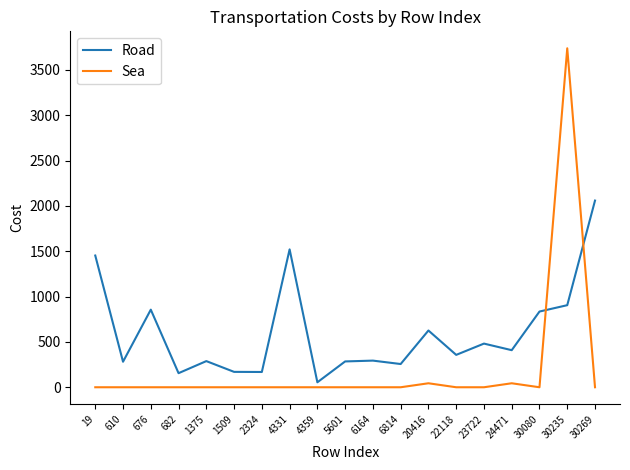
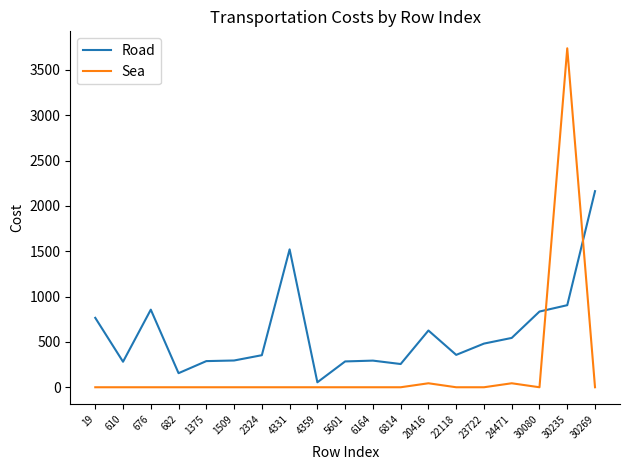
Road, 19: 1500 -> 800
Road, 1509: 200 -> 300
Road, 2324: 200 -> 400
Road, 24471: 400 -> 500
Road, 30269: 2100 -> 2200
